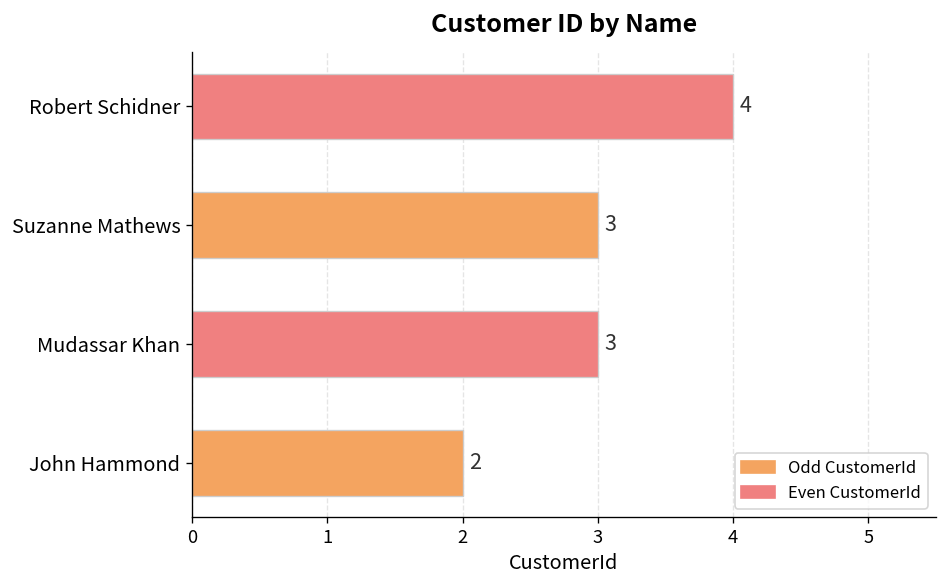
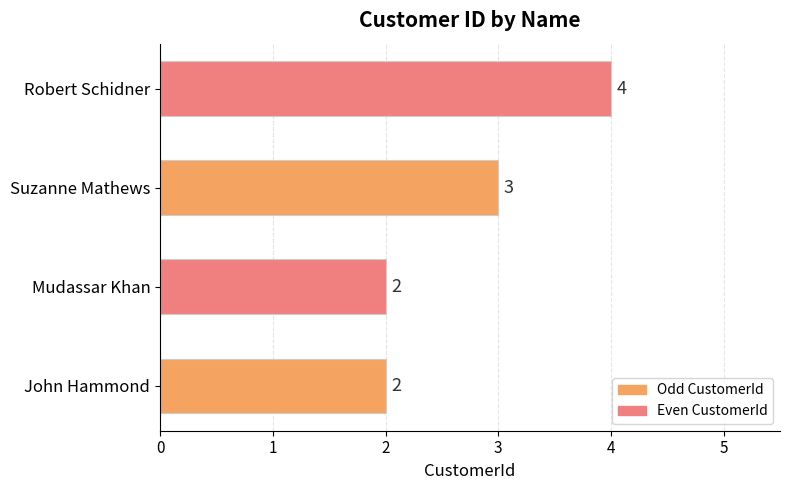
Mudassar Khan: 3 -> 2
